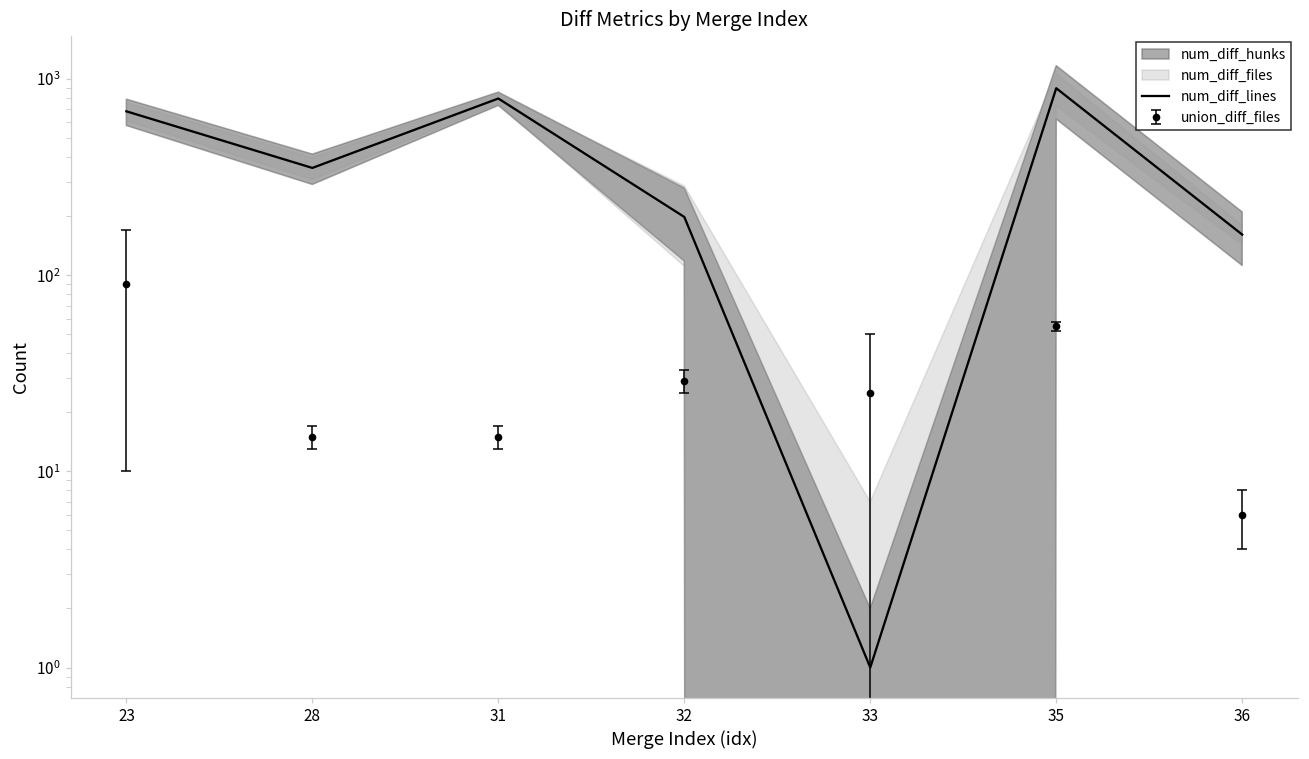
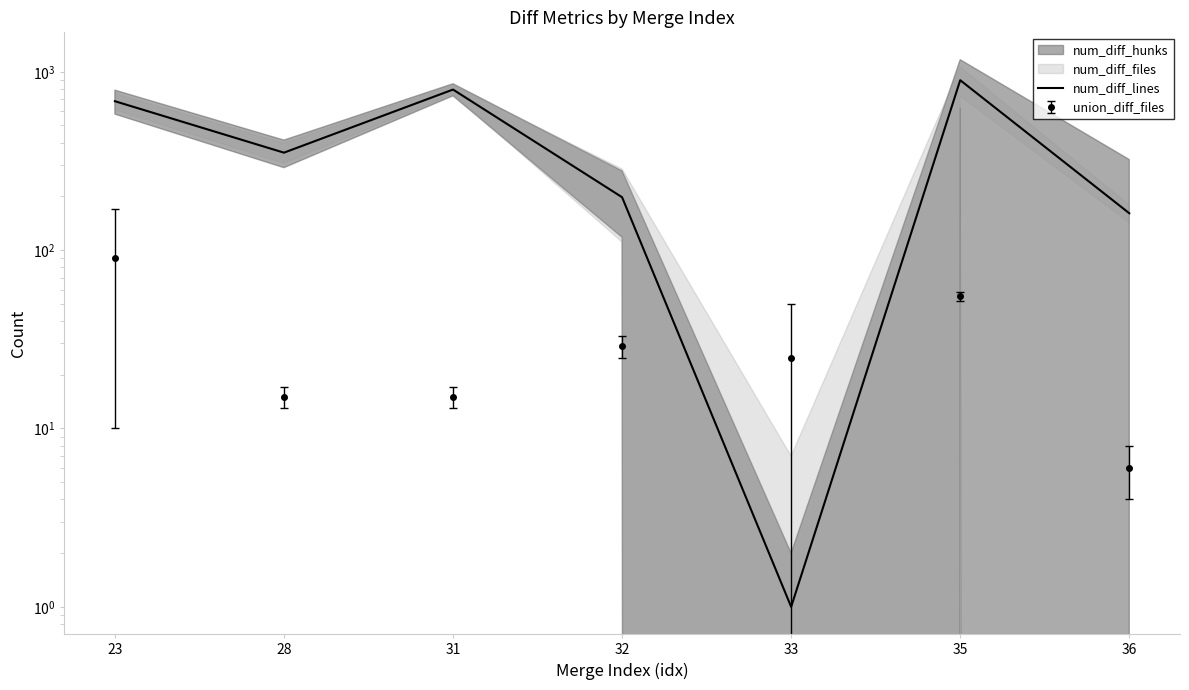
num_diff_hunks, 36: 100 -> 320
